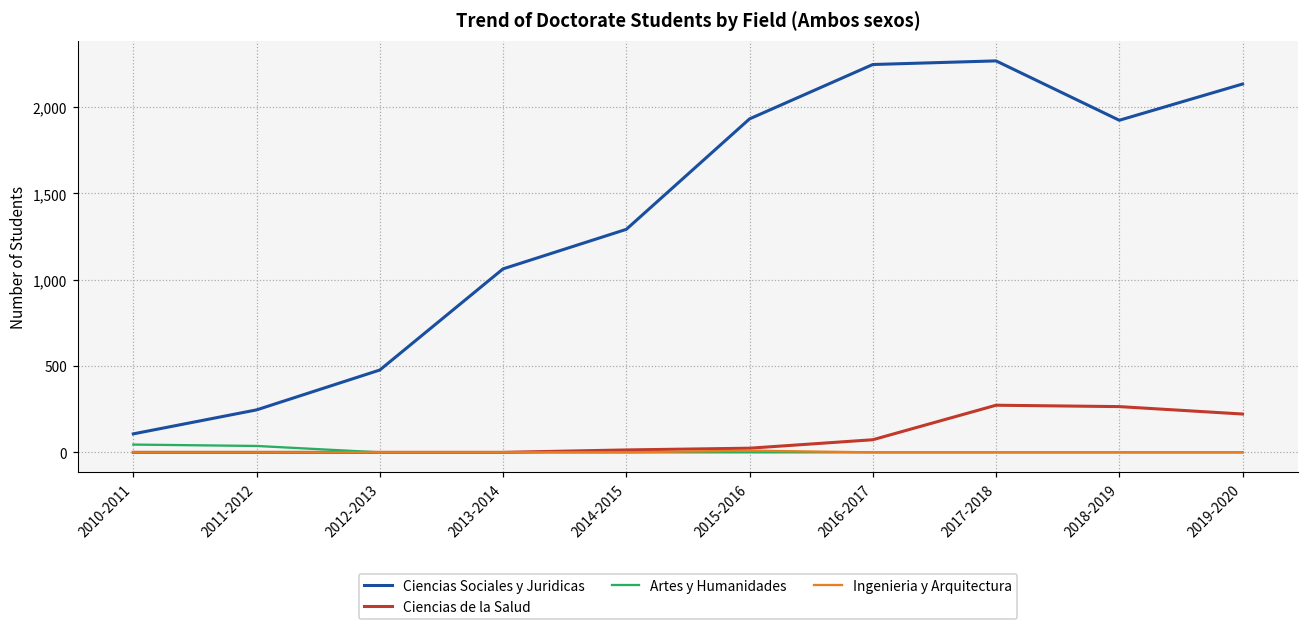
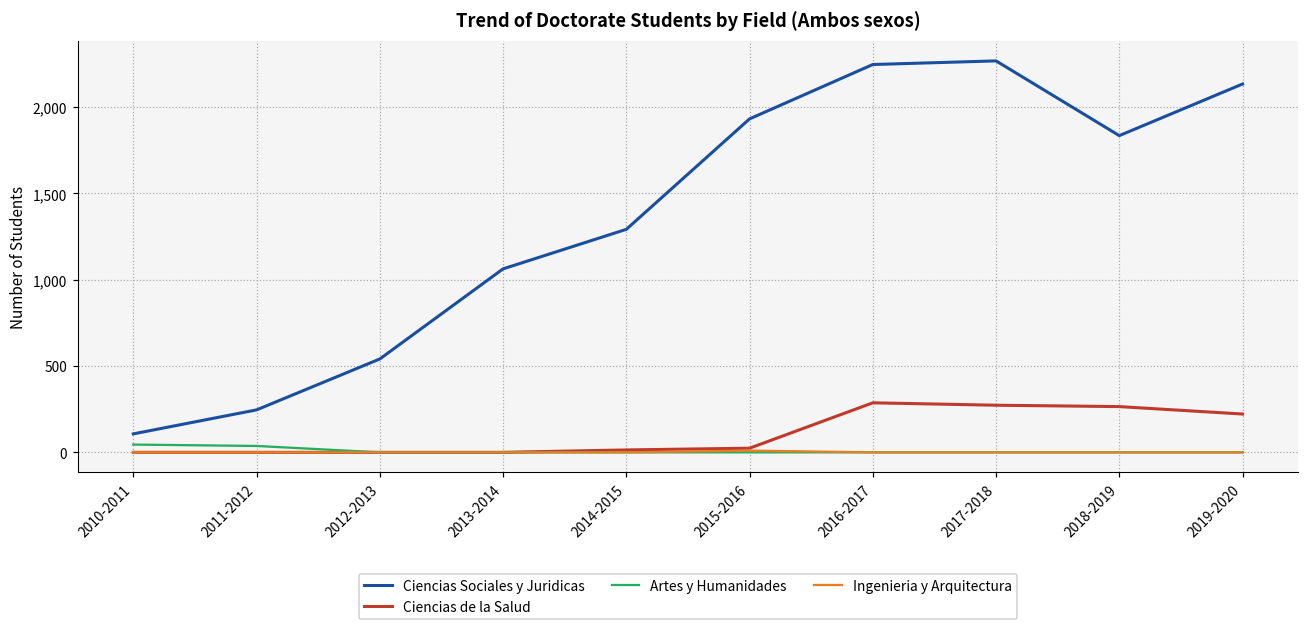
Ciencias Sociales y Juridicas, 2012-2013: 480 -> 540
Ciencias de la Salud, 2016-2017: 70 -> 290
Ciencias Sociales y Juridicas, 2018-2019: 1,920 -> 1,840
